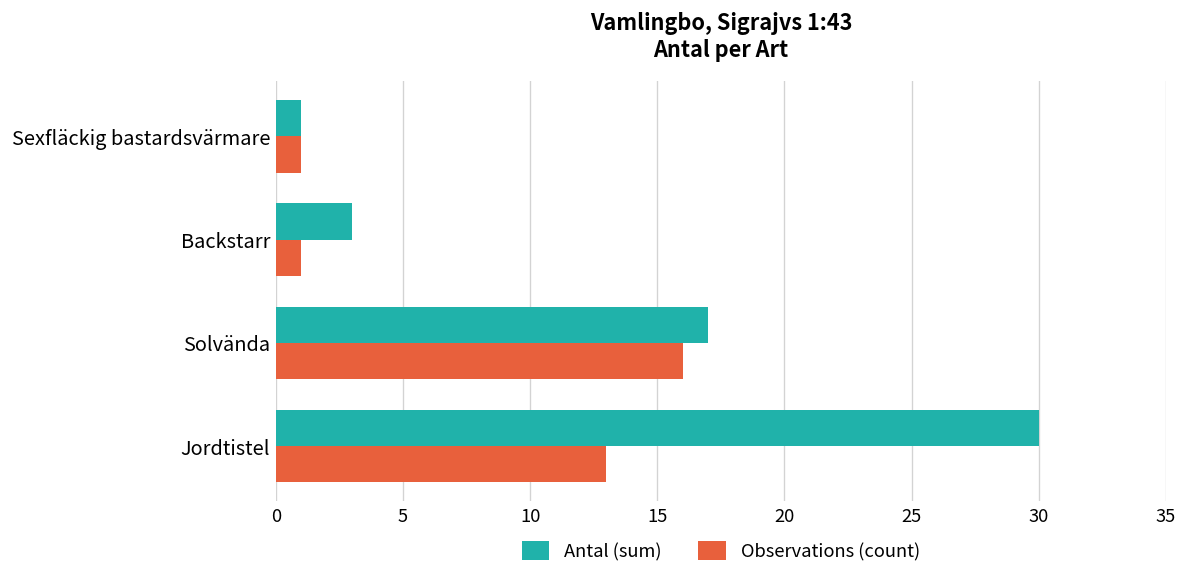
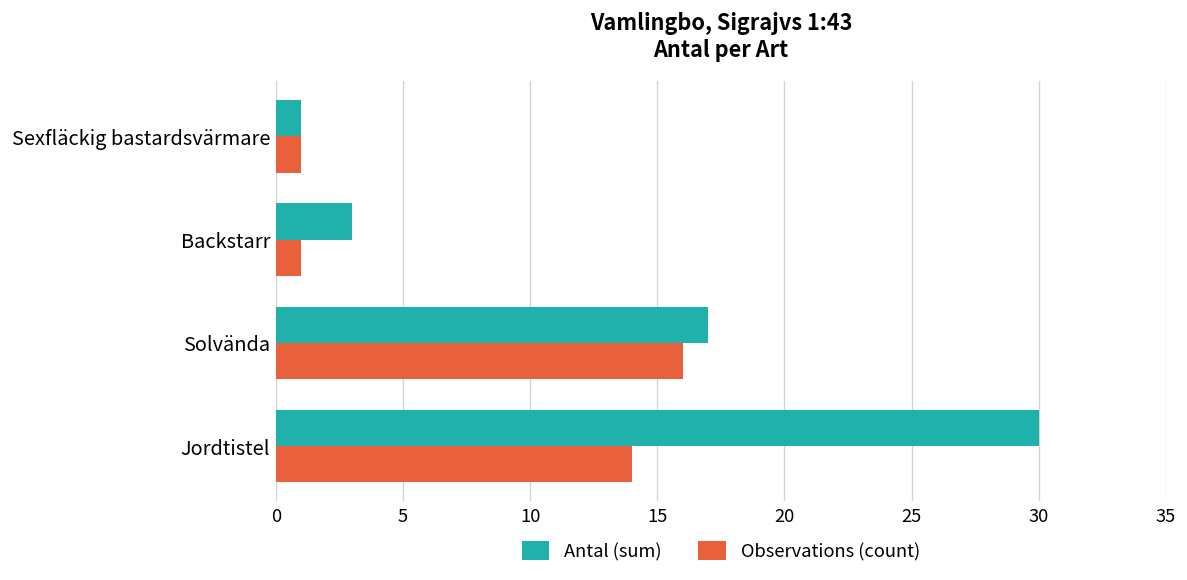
Observations (count), Jordtistel: 13 -> 14
